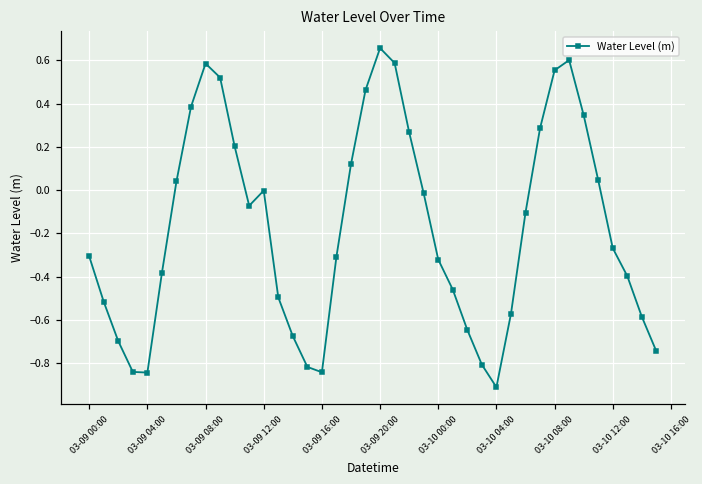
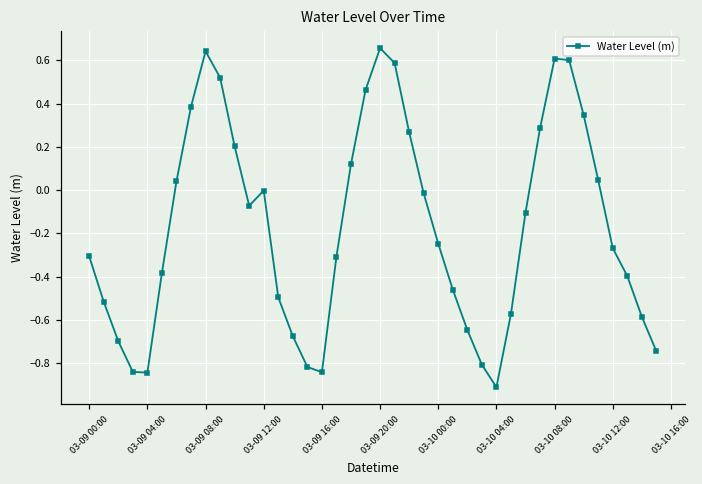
03-09 08:00: 0.59 -> 0.64
03-10 00:00: -0.32 -> -0.25
03-10 08:00: 0.55 -> 0.61
